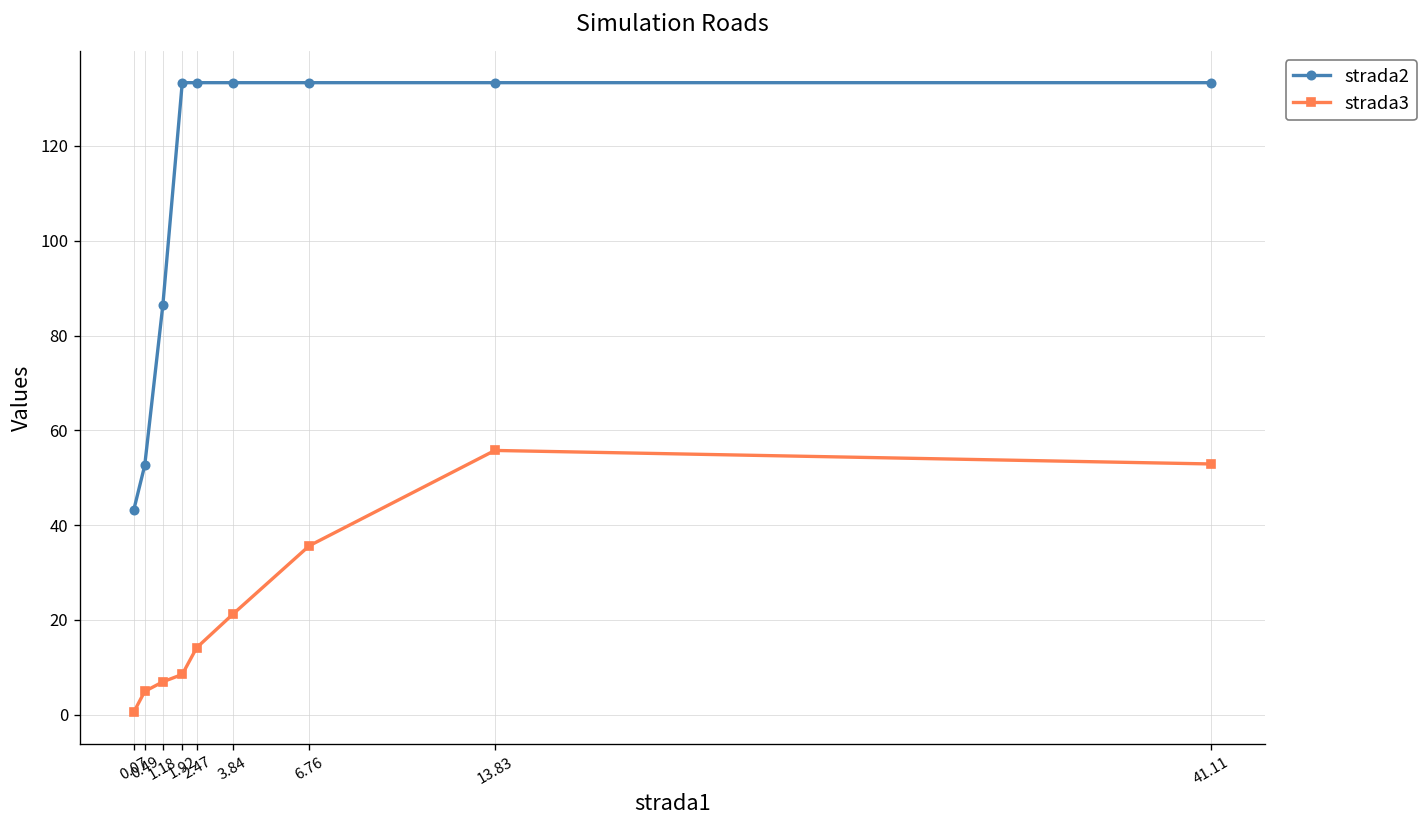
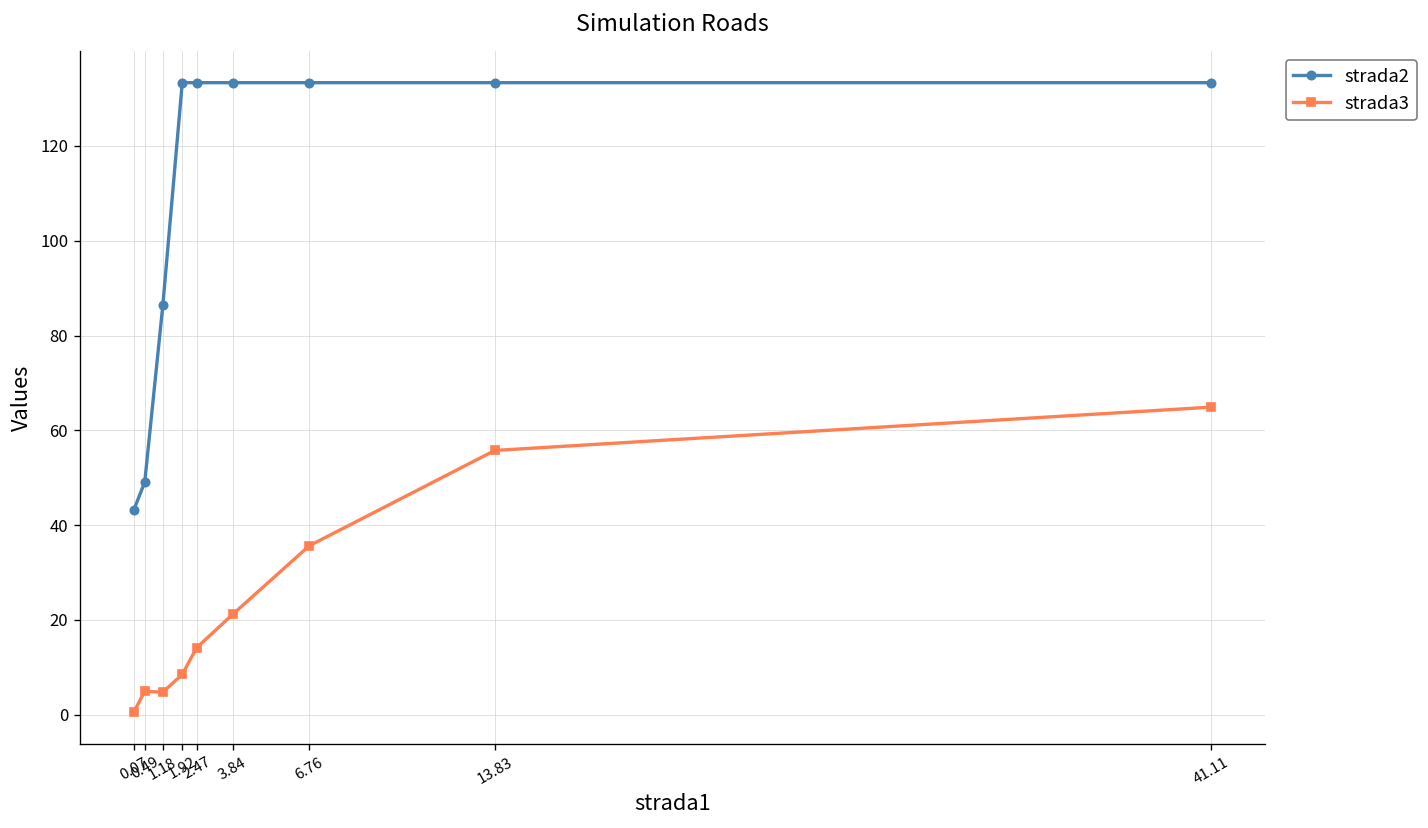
strada2, 0.49: 53 -> 49
strada3, 1.18: 7 -> 5
strada3, 41.11: 53 -> 65
